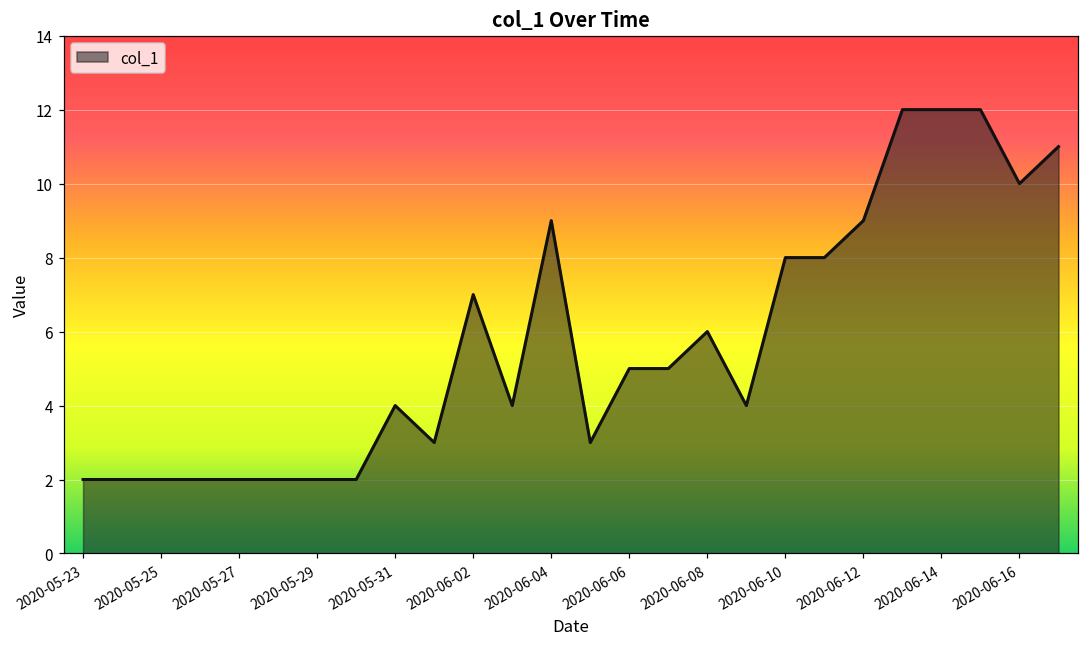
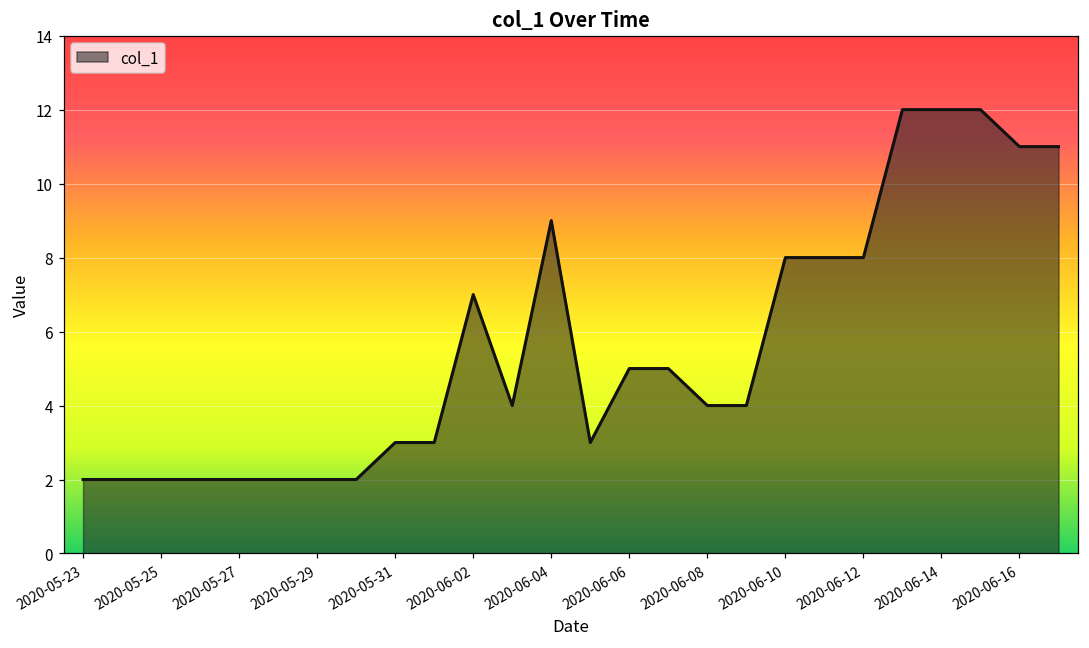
2020-05-31: 4 -> 3
2020-06-08: 6 -> 4
2020-06-12: 9 -> 8
2020-06-16: 10 -> 11
